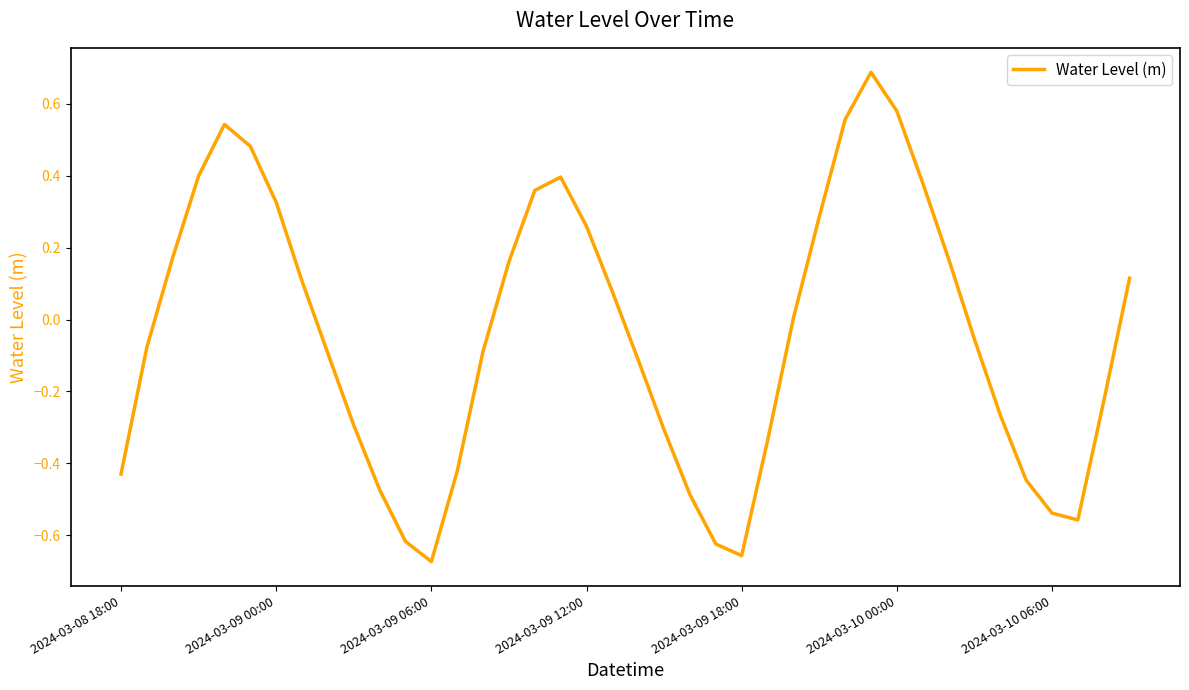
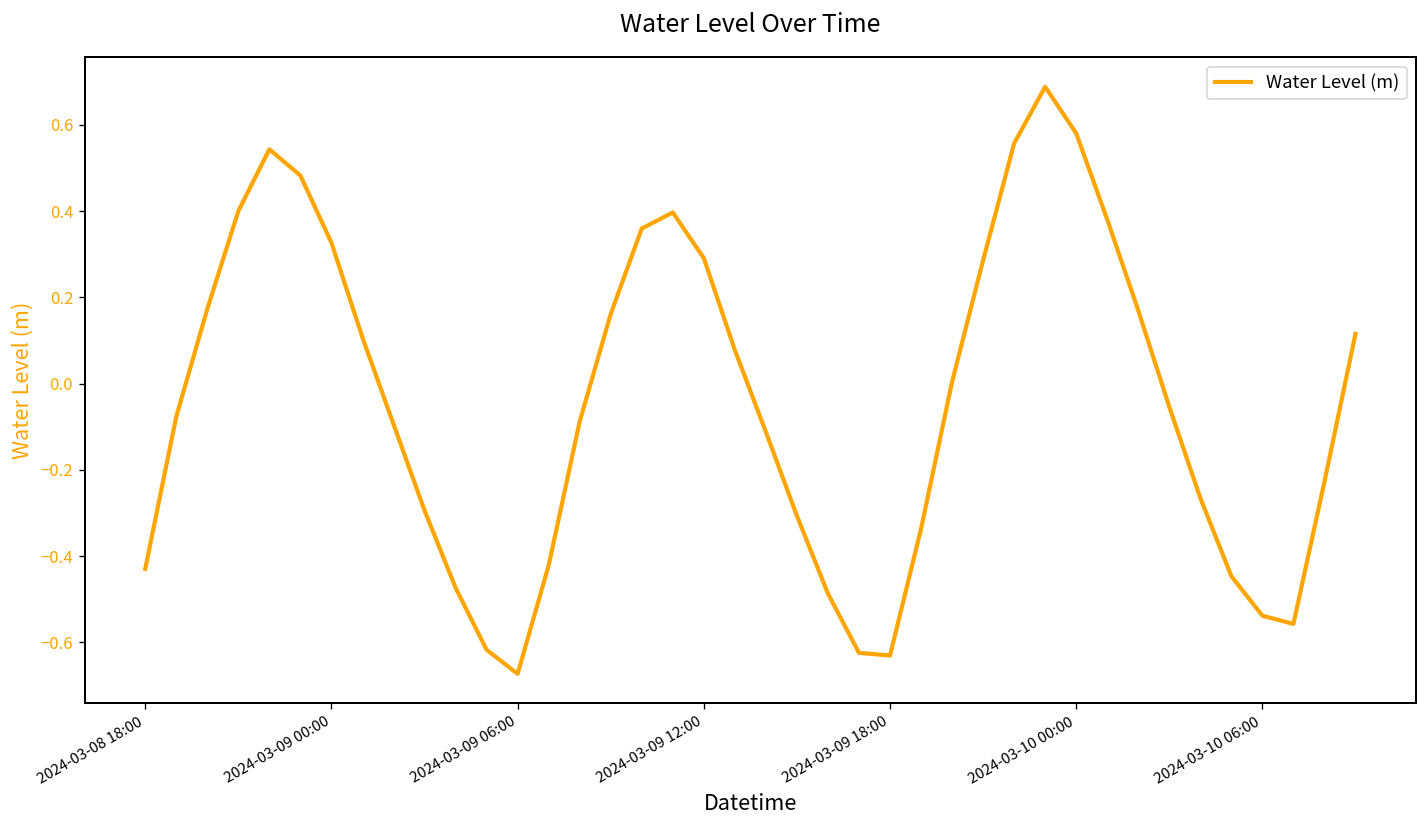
2024-03-09 12:00: 0.26 -> 0.29
2024-03-09 18:00: -0.66 -> -0.63
